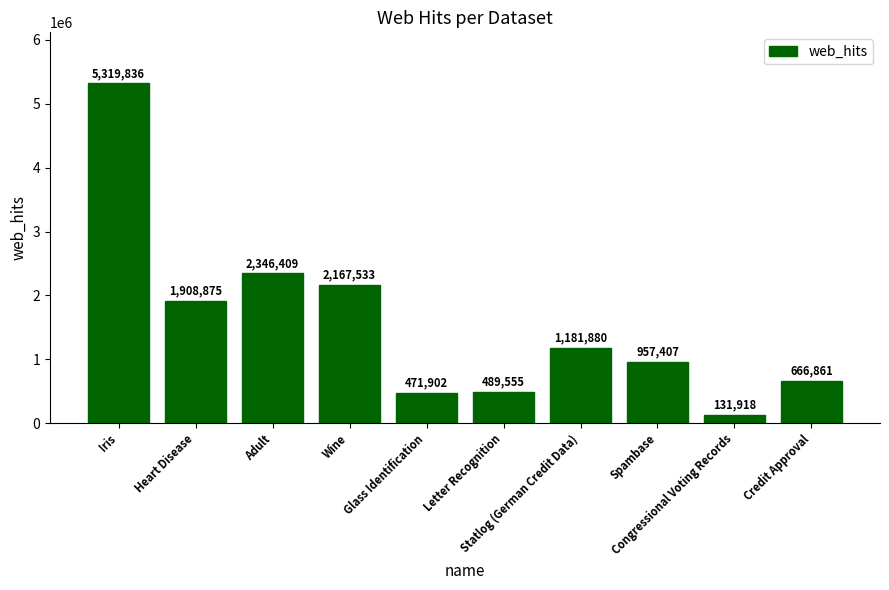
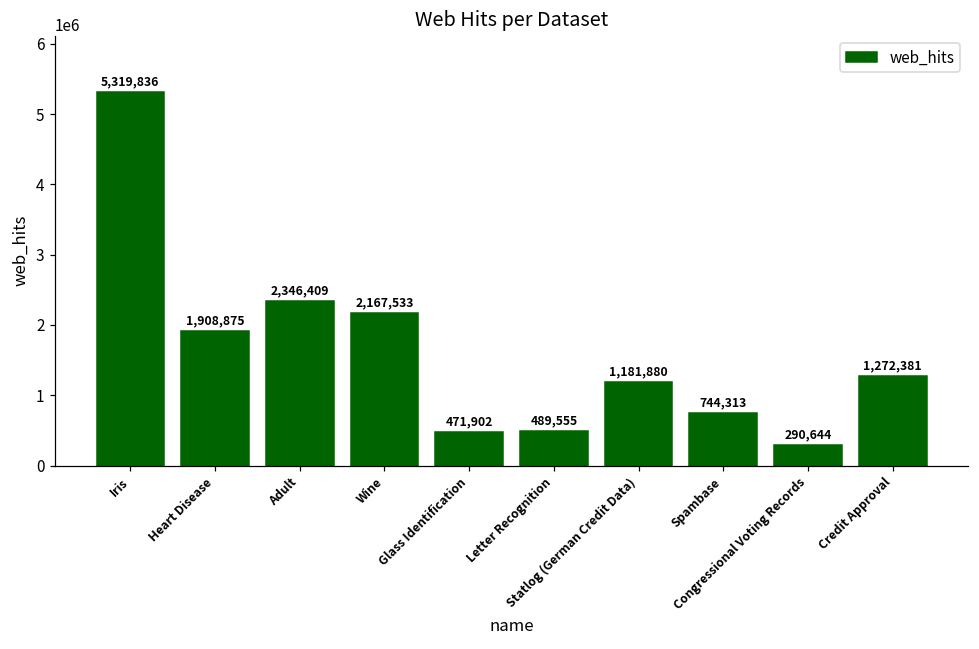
Spambase: 957,407 -> 744,313
Congressional Voting Records: 131,918 -> 290,644
Credit Approval: 666,861 -> 1,272,381
